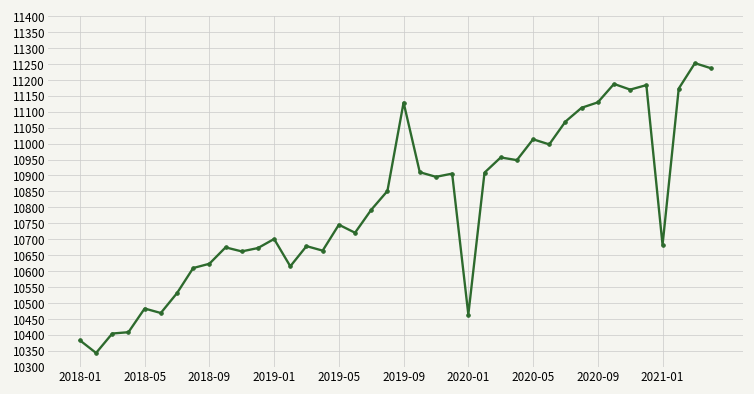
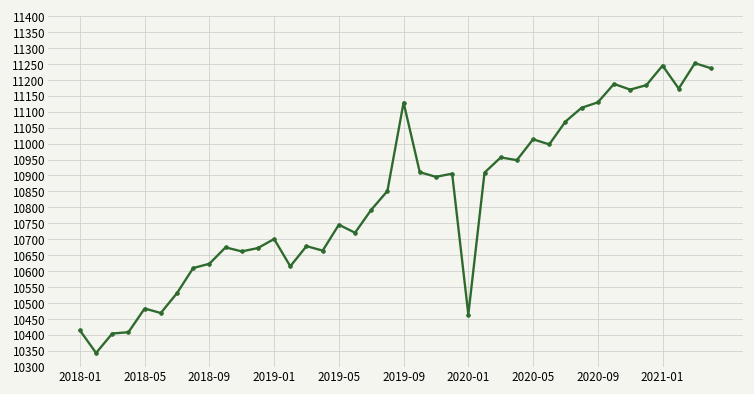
2018-01: 10380 -> 10410
2021-01: 10680 -> 11240
